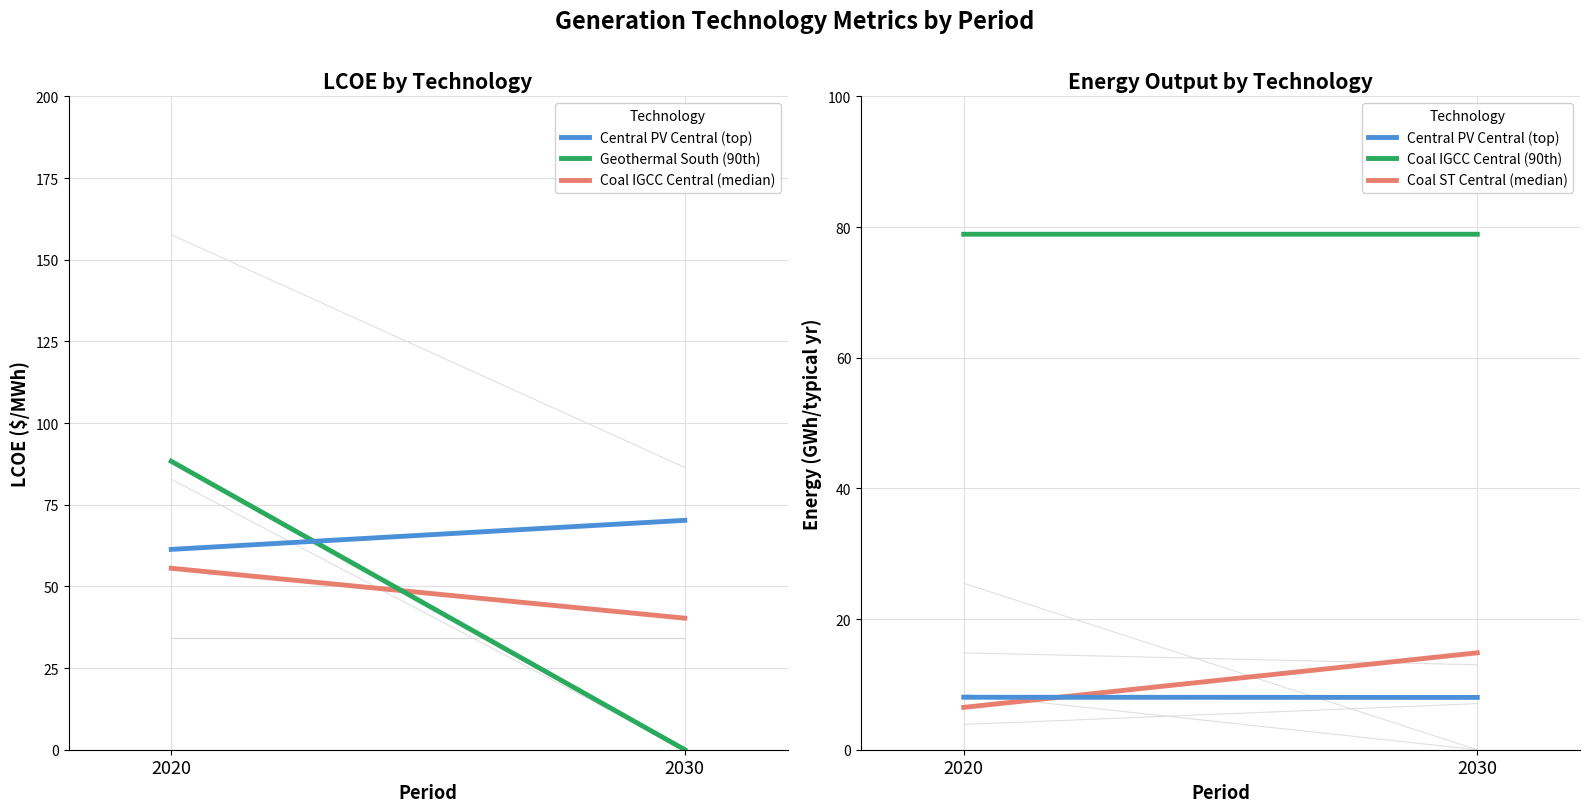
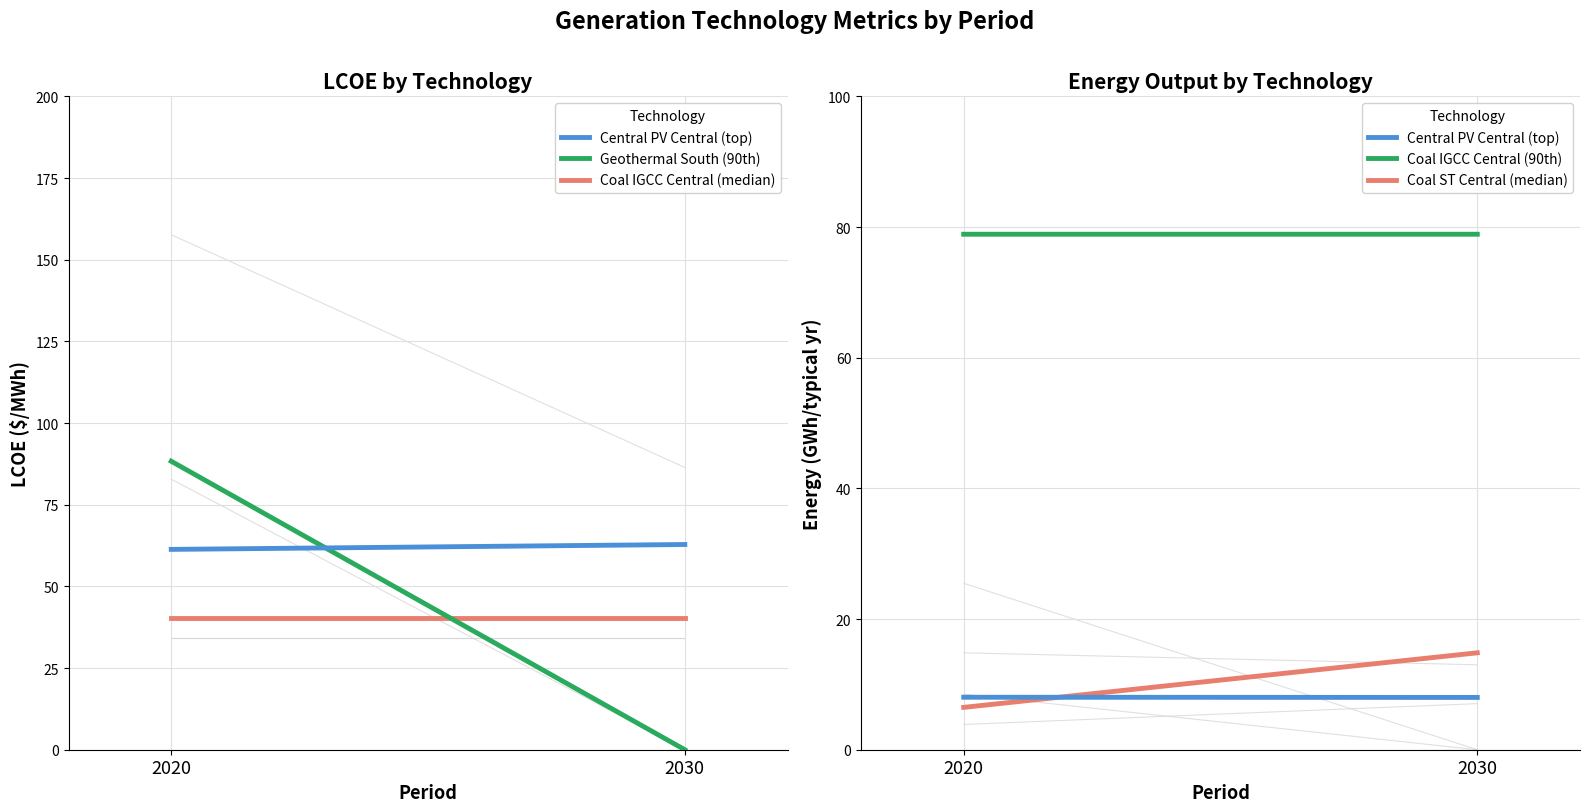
LCOE by Technology, Coal IGCC Central (median), 2020: 56 -> 40
LCOE by Technology, Central PV Central (top), 2030: 70 -> 63
